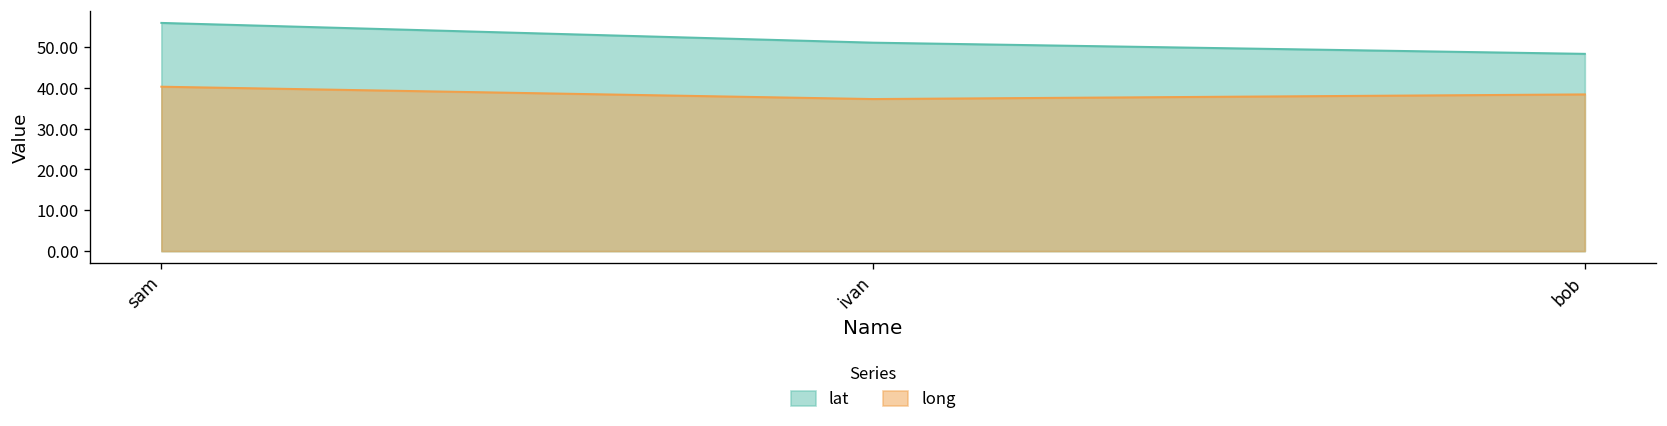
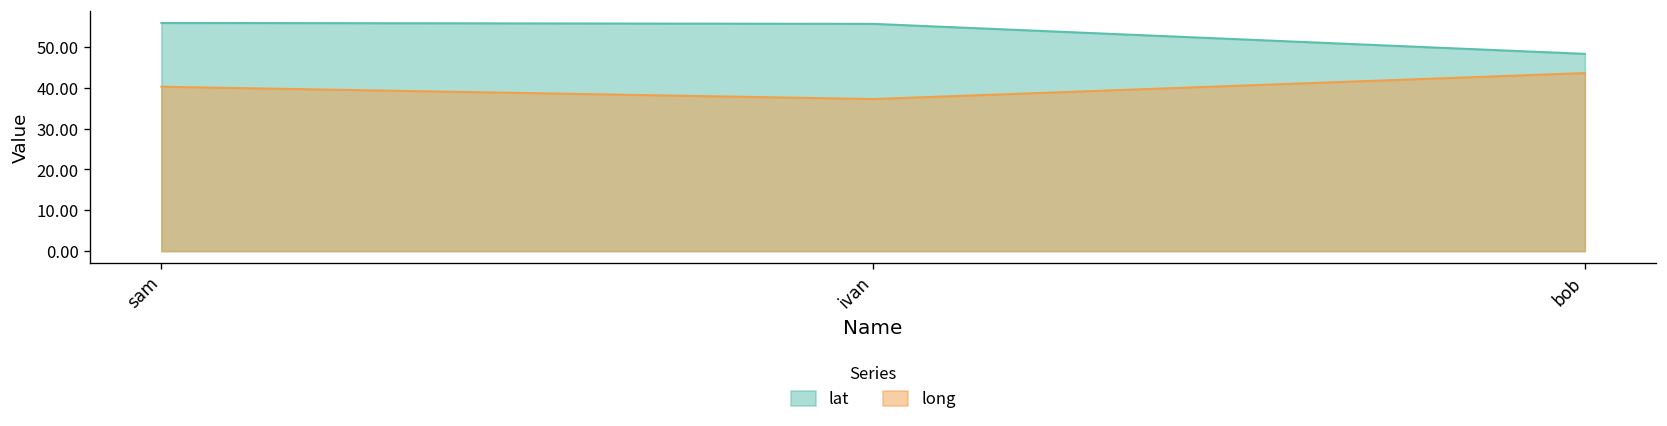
lat, ivan: 51 -> 56
long, bob: 38 -> 44
